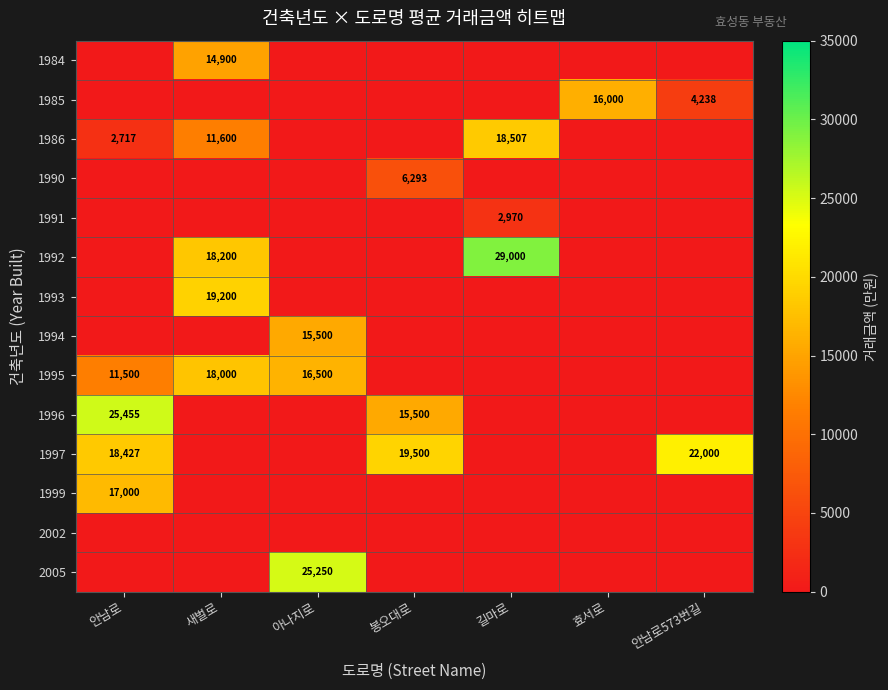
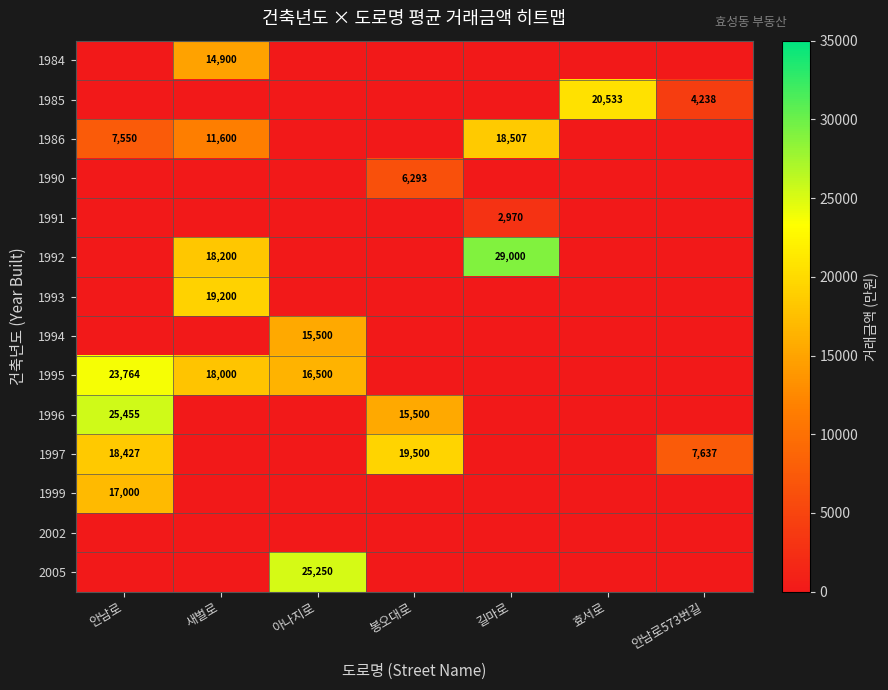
1985, 효서로: 16,000 -> 20,533
1986, 안남로: 2,717 -> 7,550
1995, 안남로: 11,500 -> 23,764
1997, 안남로573번길: 22,000 -> 7,637
